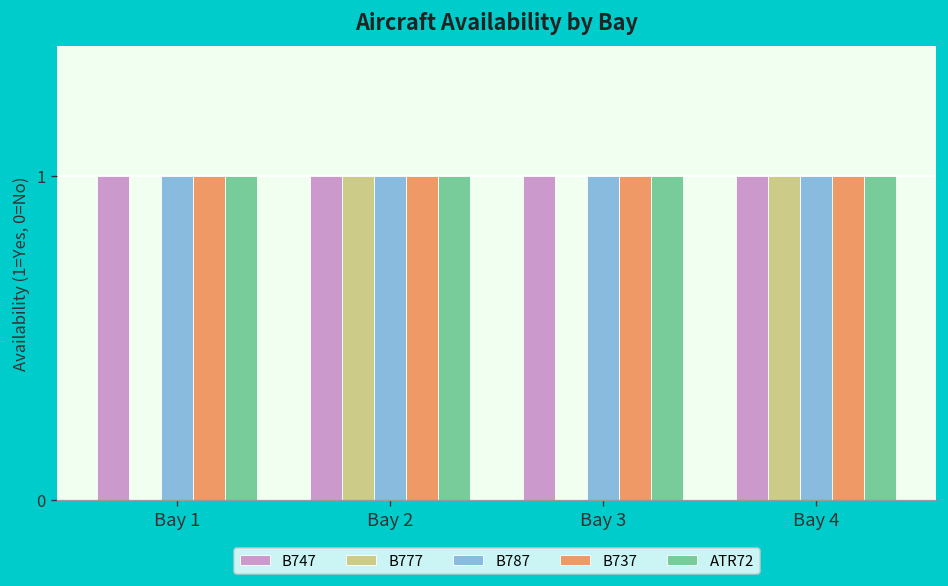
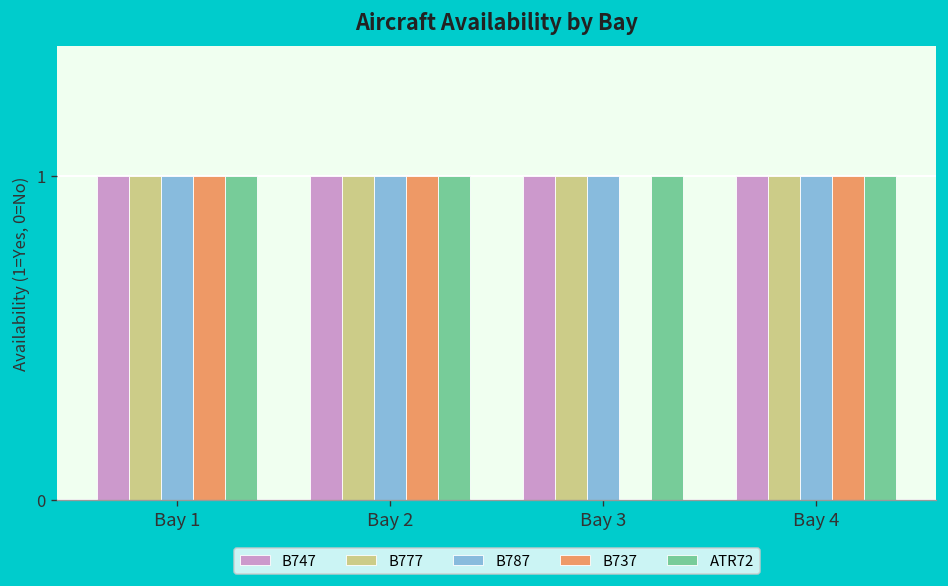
B777, Bay 1: 0 -> 1
B777, Bay 3: 0 -> 1
B737, Bay 3: 1 -> 0
